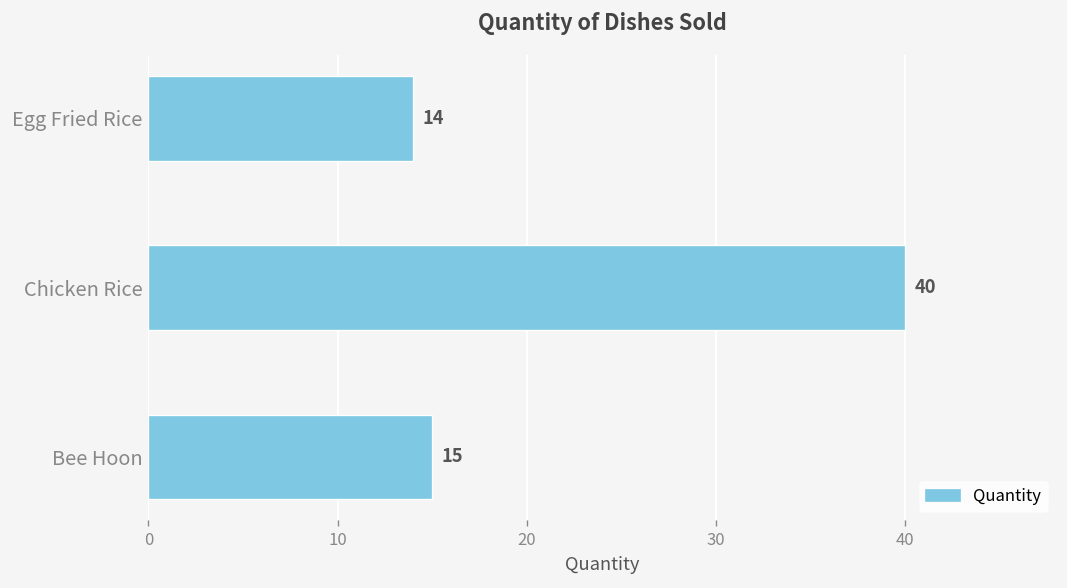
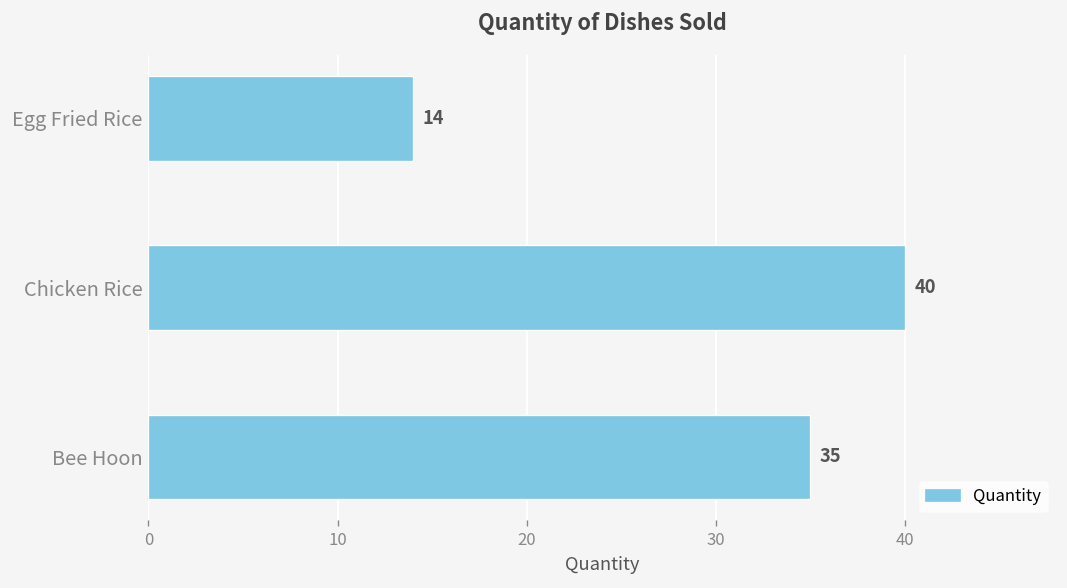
Bee Hoon: 15 -> 35
